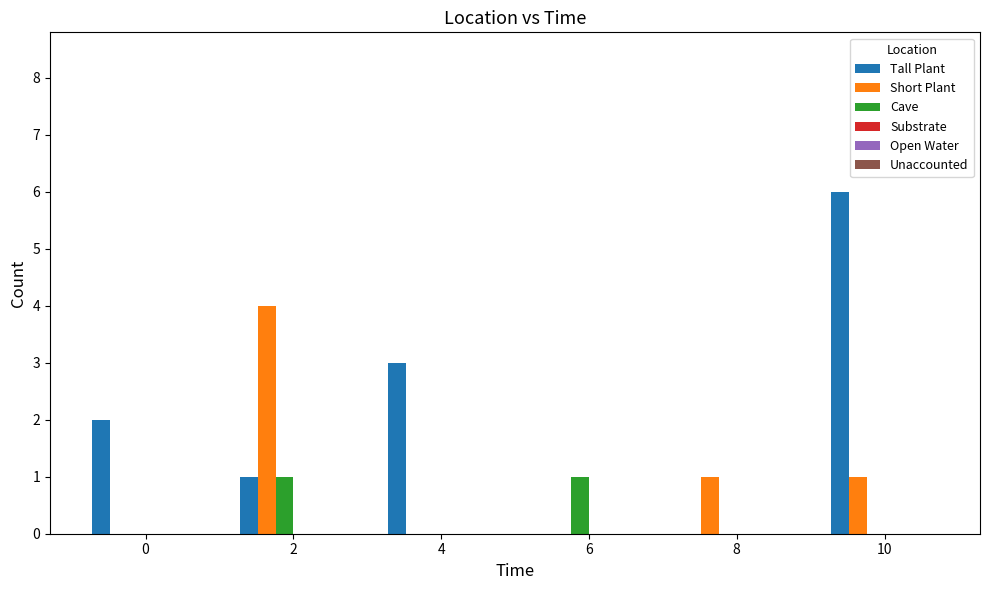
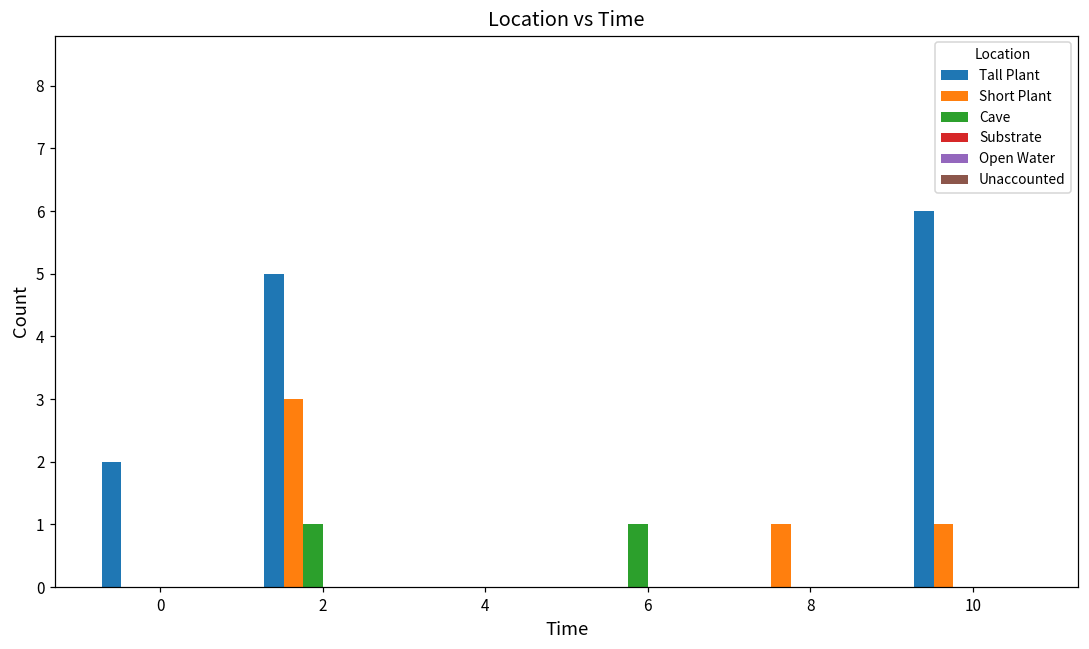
Tall Plant, 2: 1 -> 5
Short Plant, 2: 4 -> 3
Tall Plant, 4: 3 -> 0
